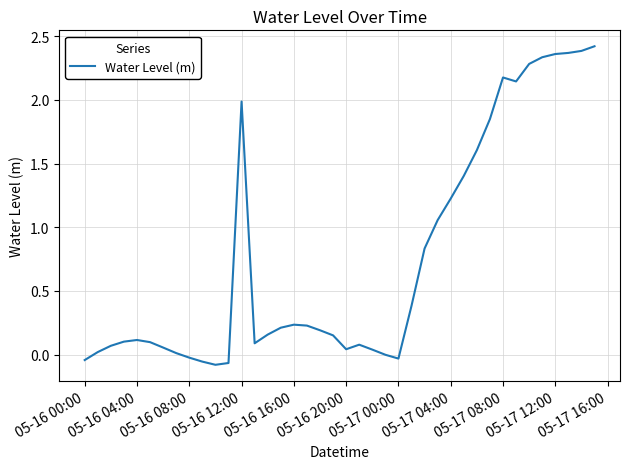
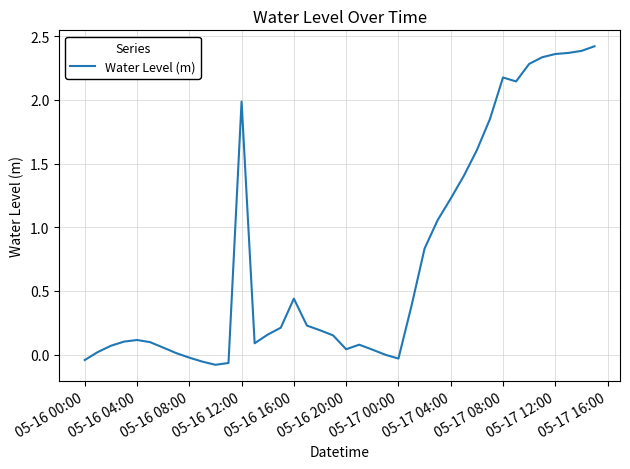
05-16 16:00: 0.23 -> 0.44
